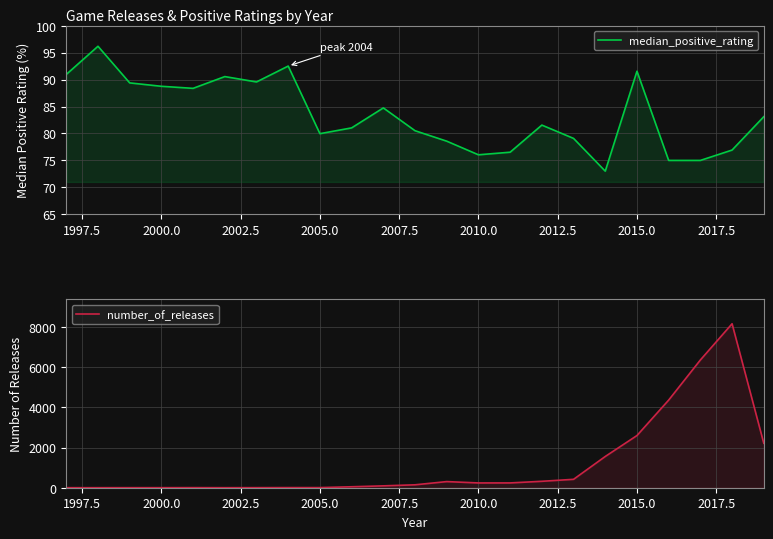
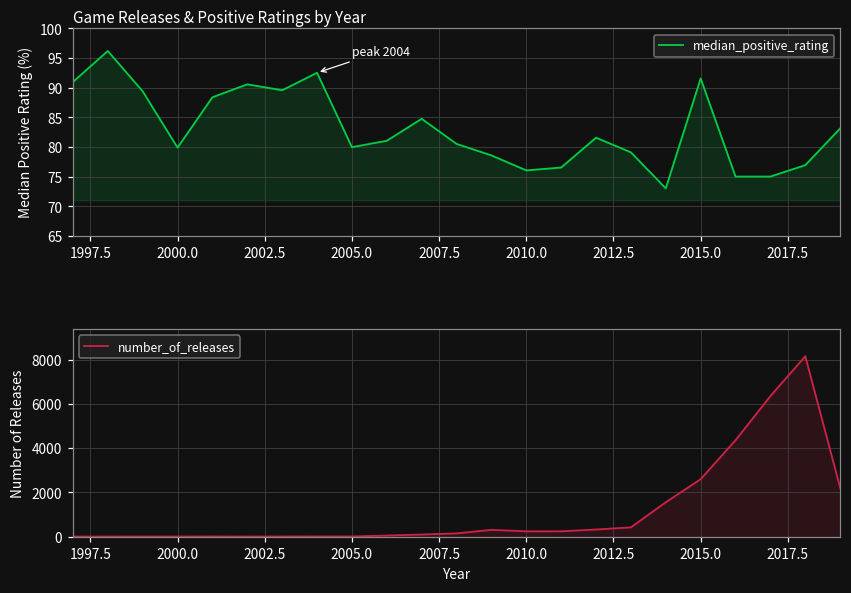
Game Releases & Positive Ratings by Year, 2000.0: 89 -> 80
